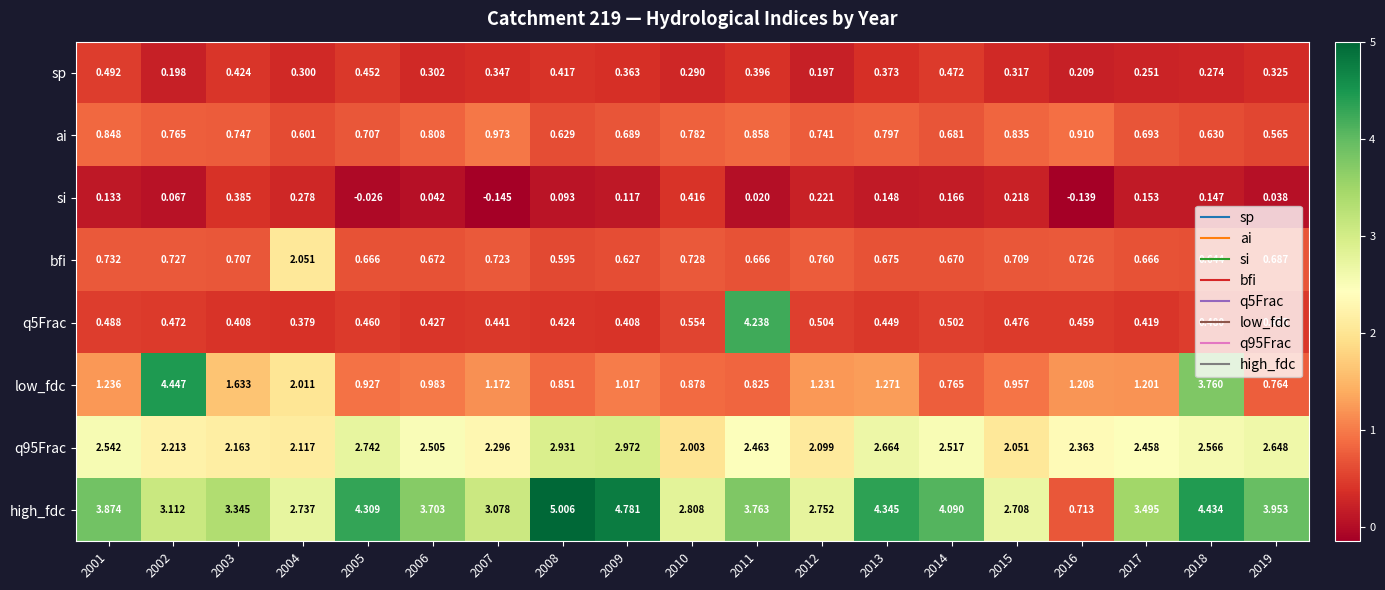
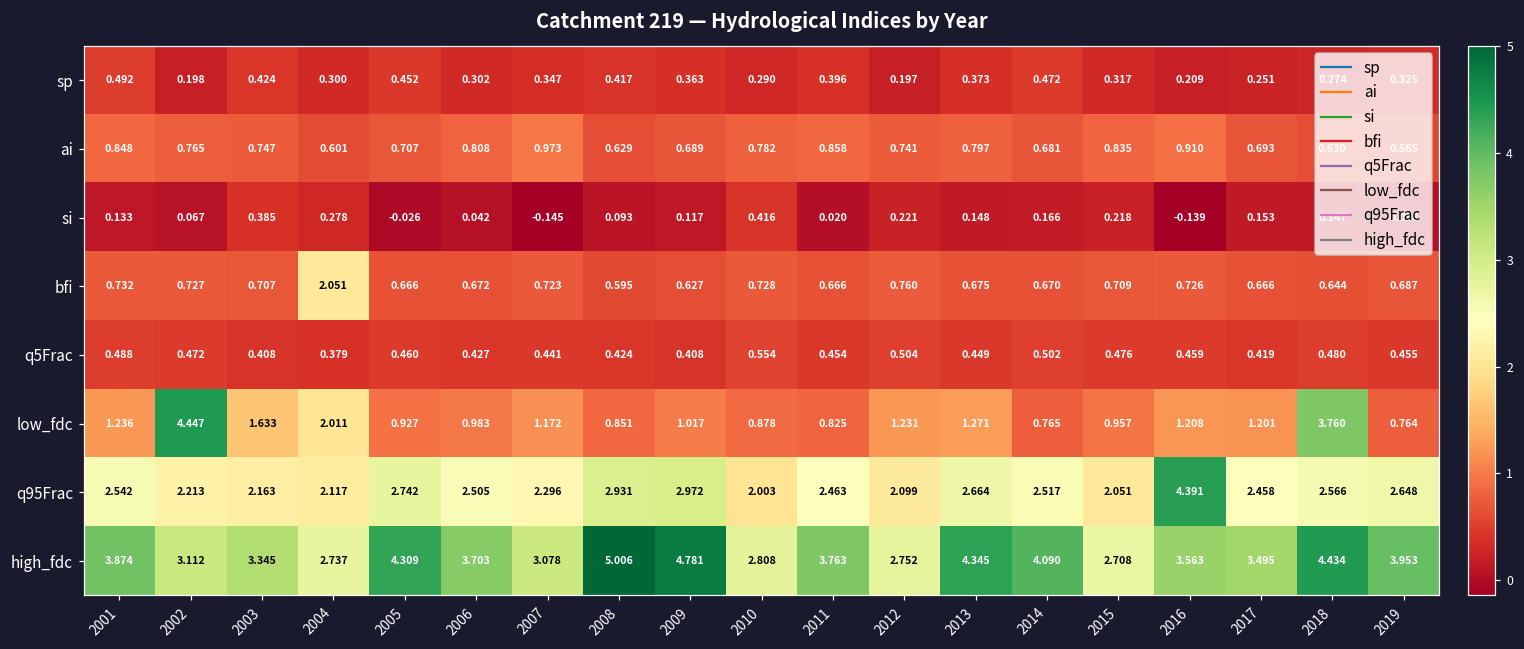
q5Frac, 2011: 4.238 -> 0.454
q95Frac, 2016: 2.363 -> 4.391
high_fdc, 2016: 0.713 -> 3.563
